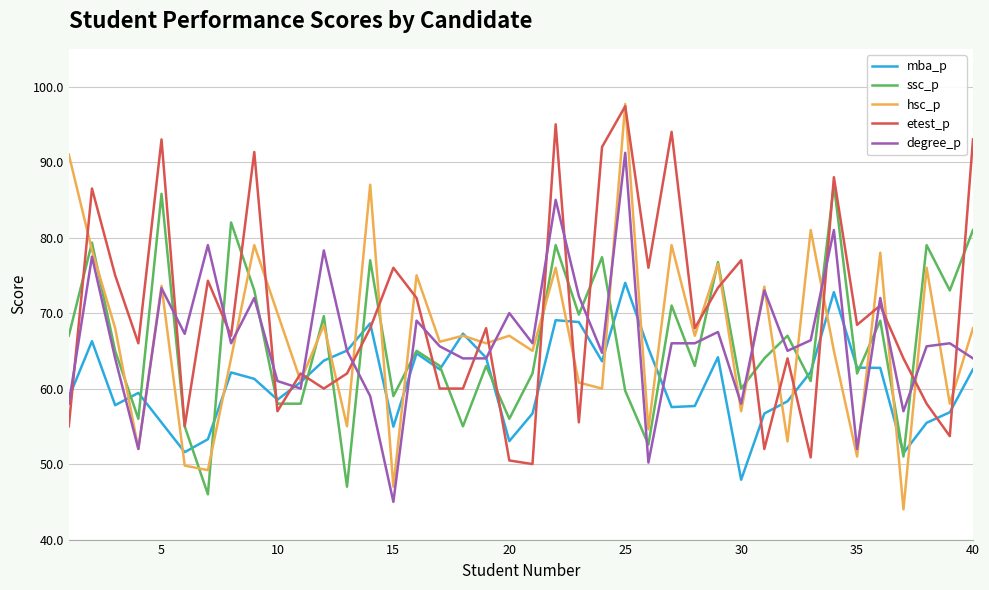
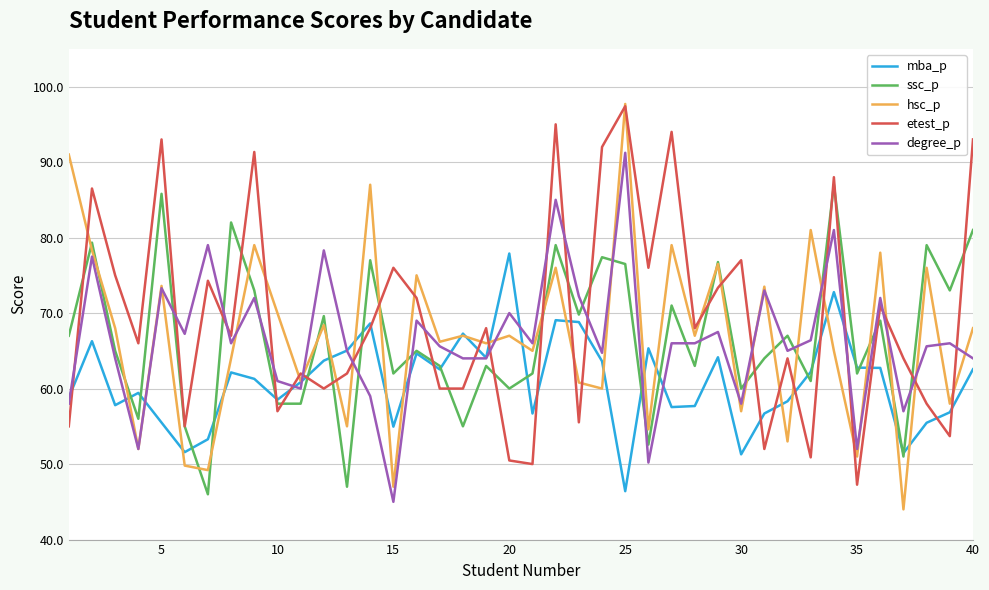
ssc_p, 15: 59 -> 62
mba_p, 20: 53 -> 78
ssc_p, 20: 56 -> 60
mba_p, 25: 74 -> 46
ssc_p, 25: 60 -> 77
mba_p, 30: 48 -> 51
etest_p, 35: 68 -> 47
